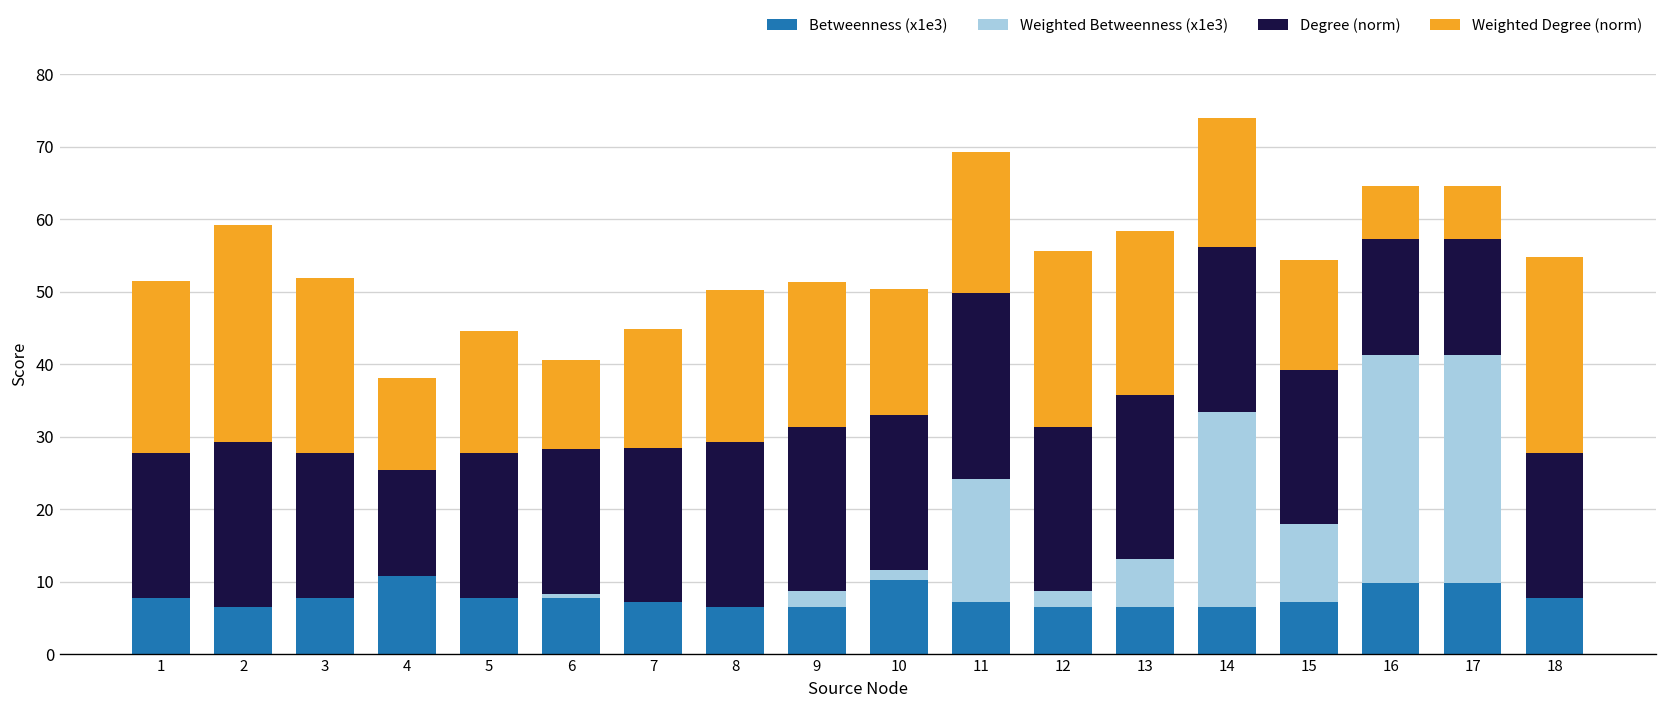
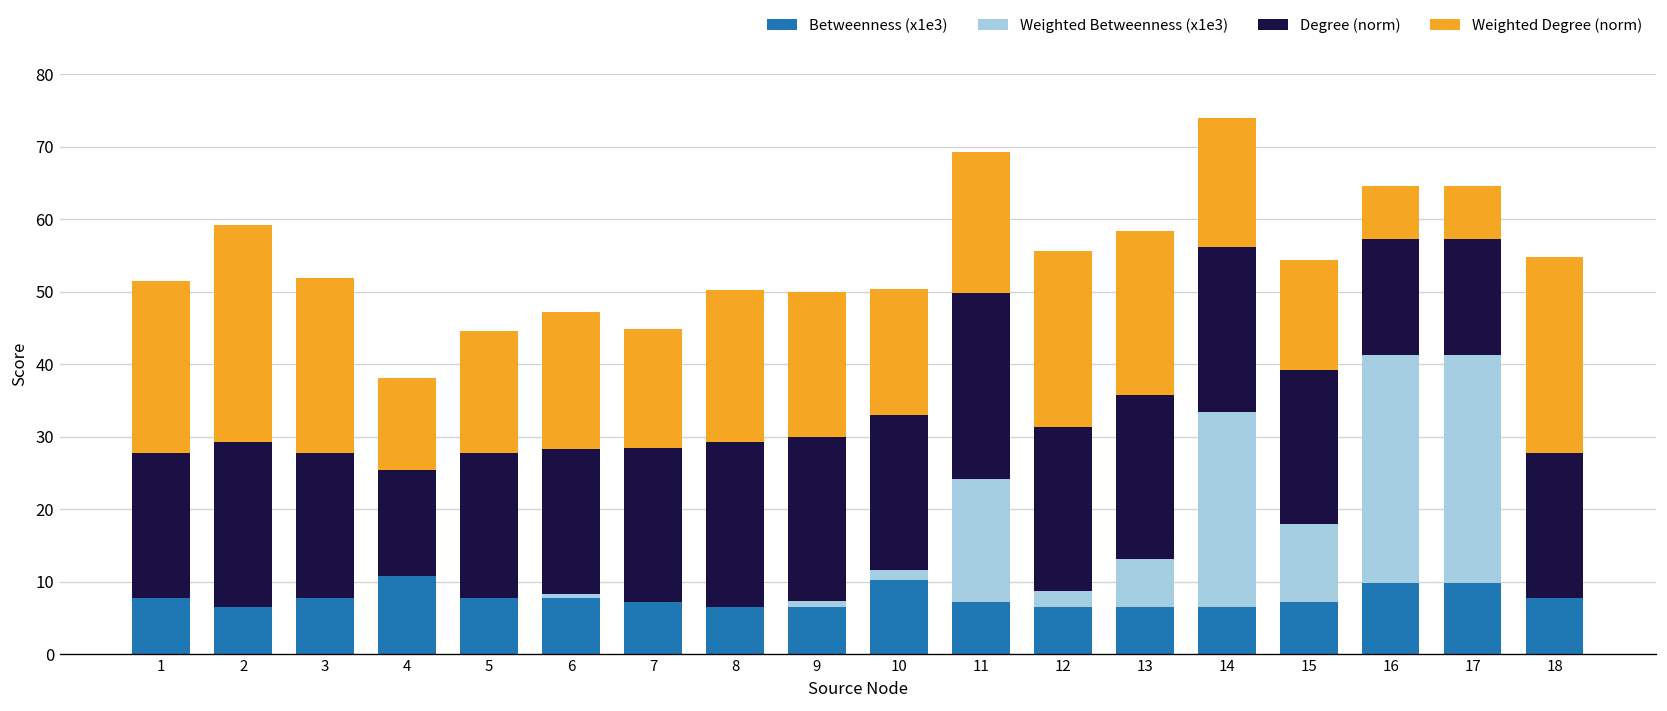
Weighted Degree (norm), 6: 12 -> 19
Weighted Betweenness (x1e3), 9: 2 -> 1
